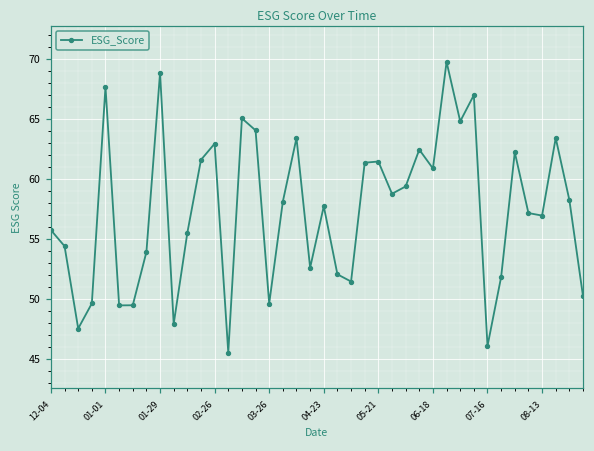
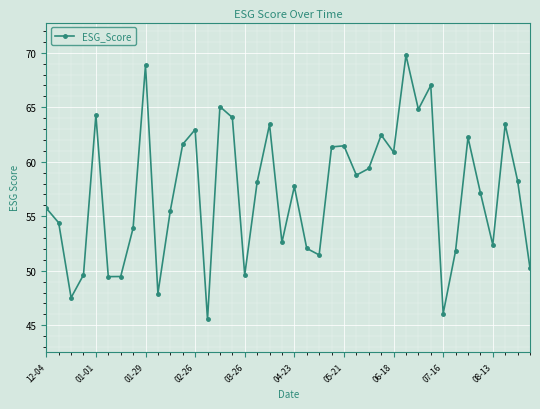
01-01: 67.7 -> 64.3
08-13: 57.0 -> 52.4
